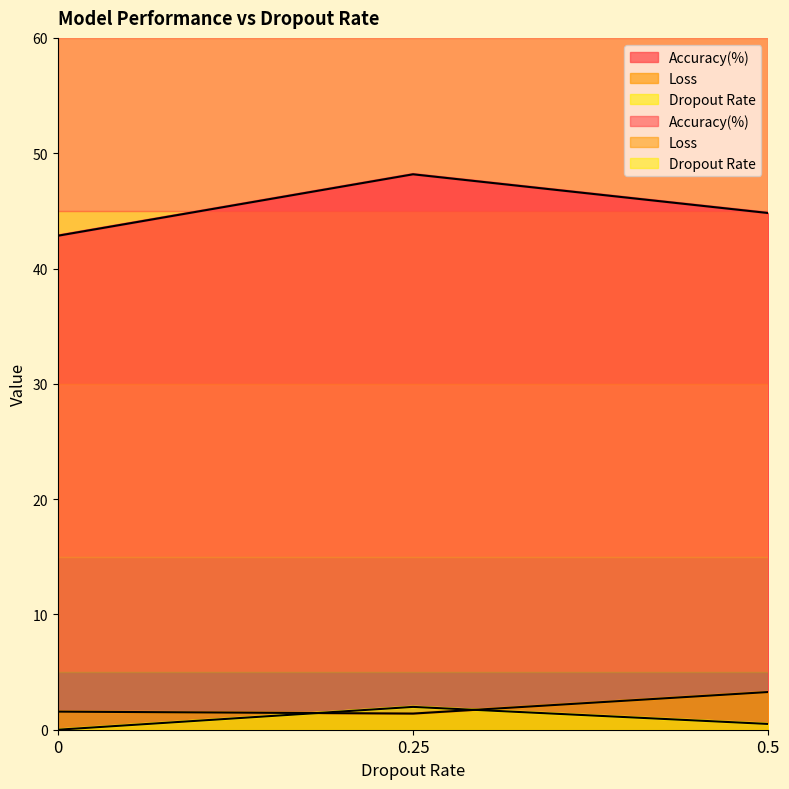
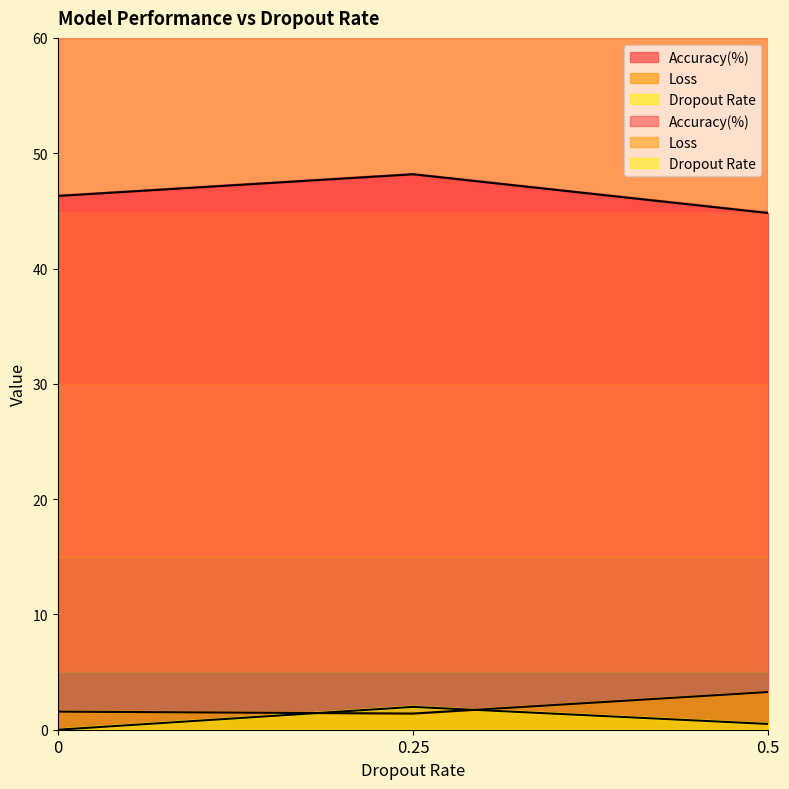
Accuracy(%), 0: 42.8 -> 46.3
